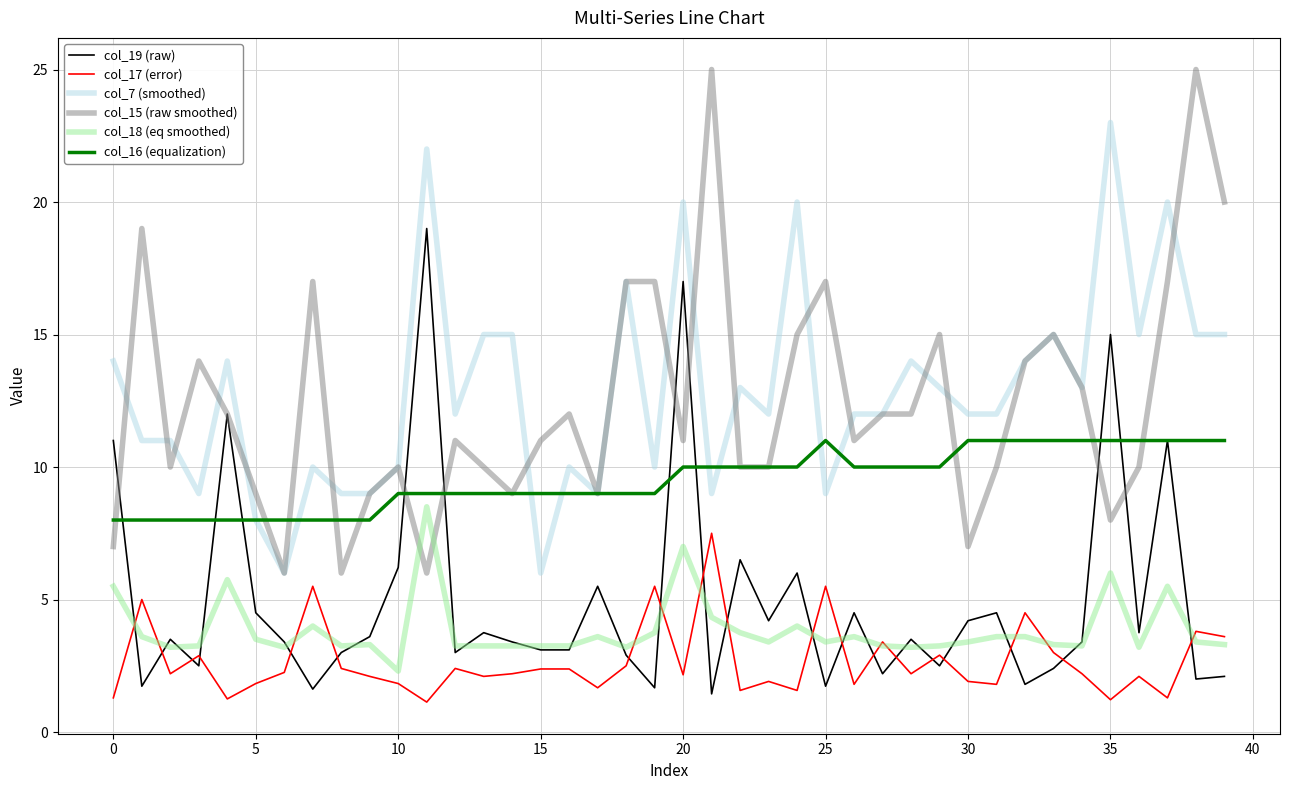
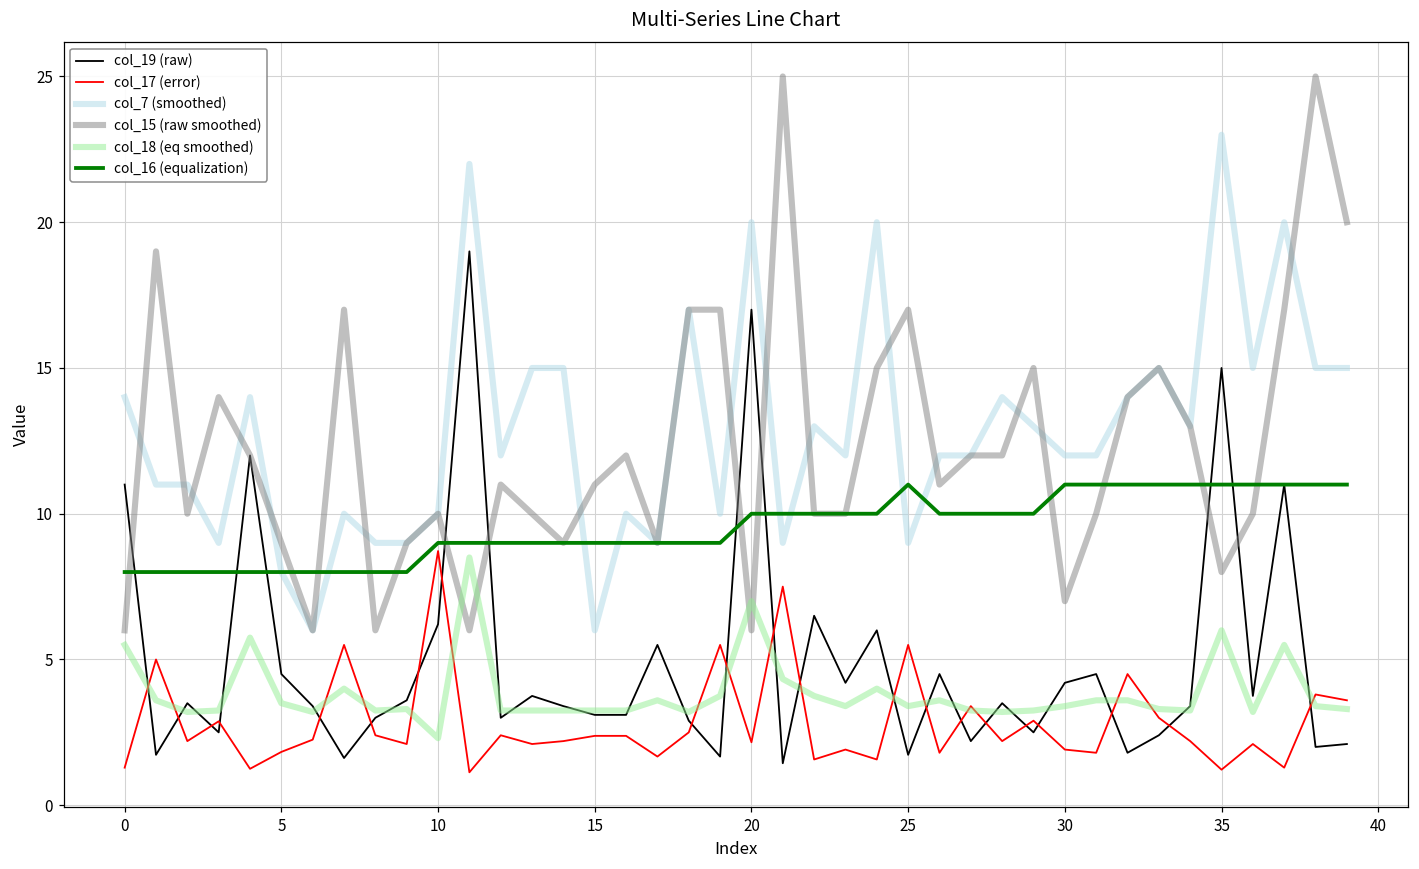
col_15 (raw smoothed), 0: 7 -> 6
col_17 (error), 10: 1.8 -> 8.7
col_15 (raw smoothed), 20: 11 -> 6
